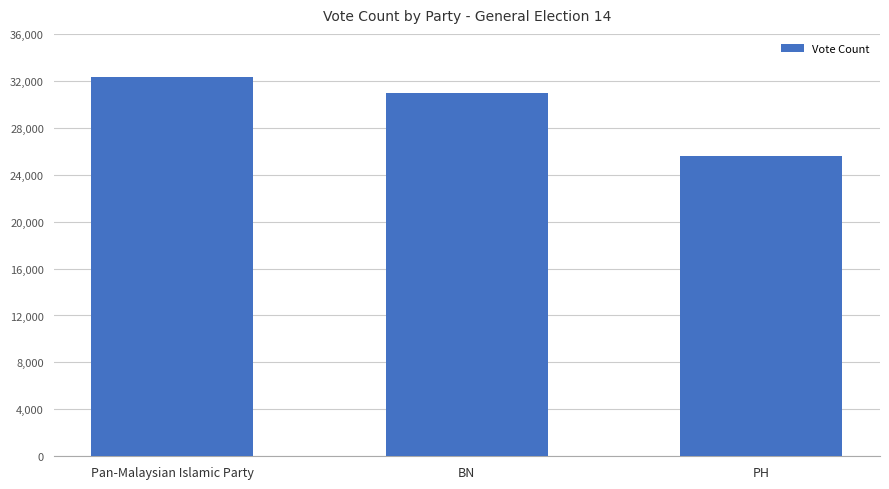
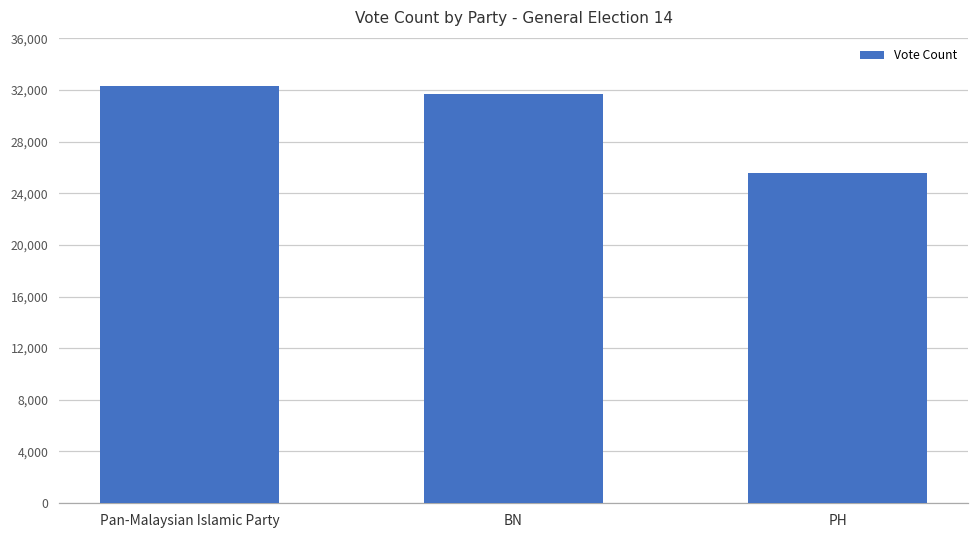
BN: 30,900 -> 31,700
